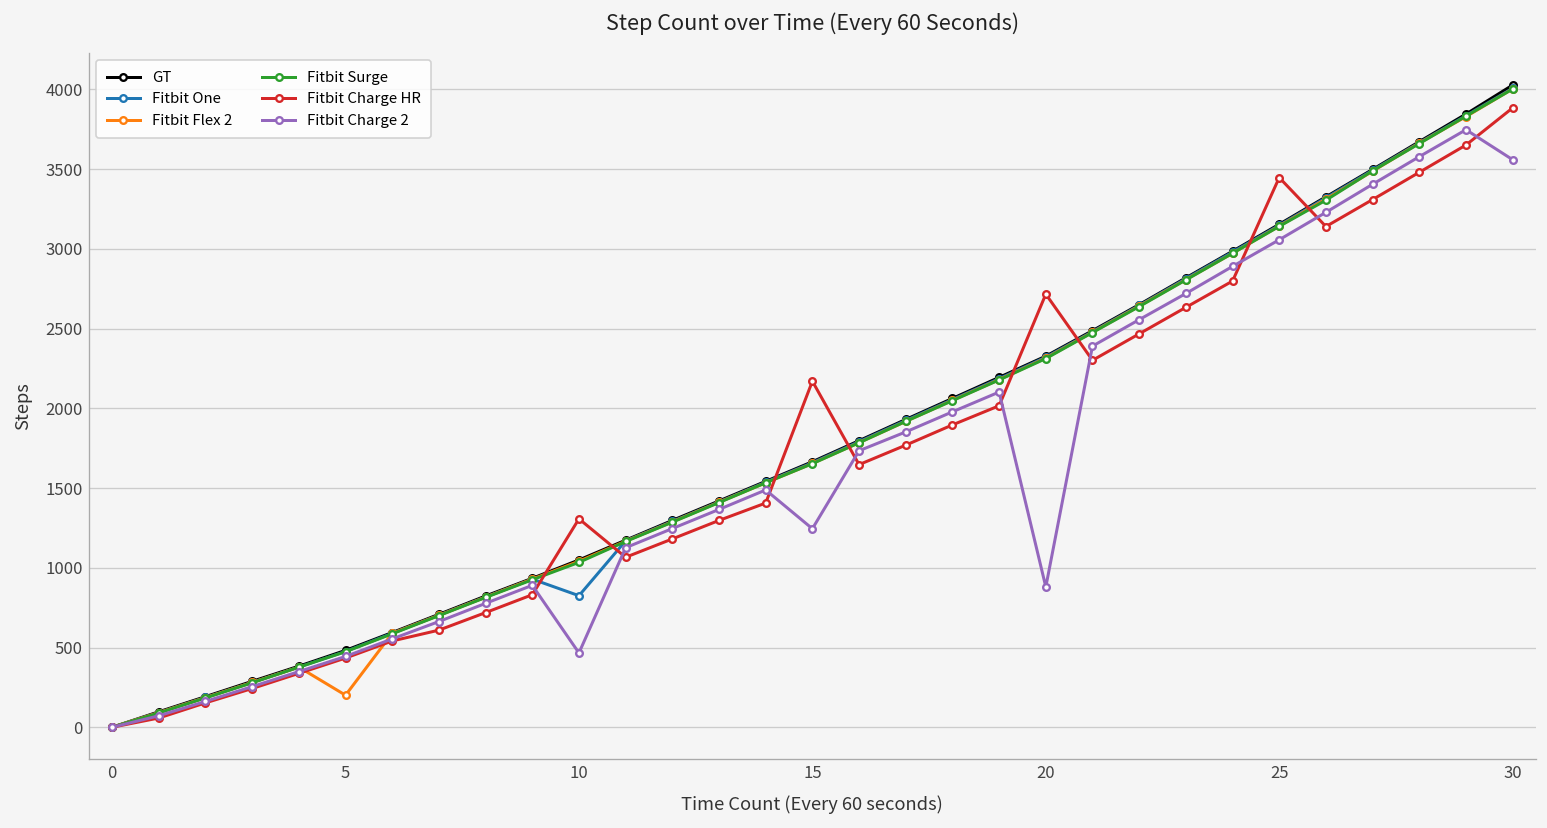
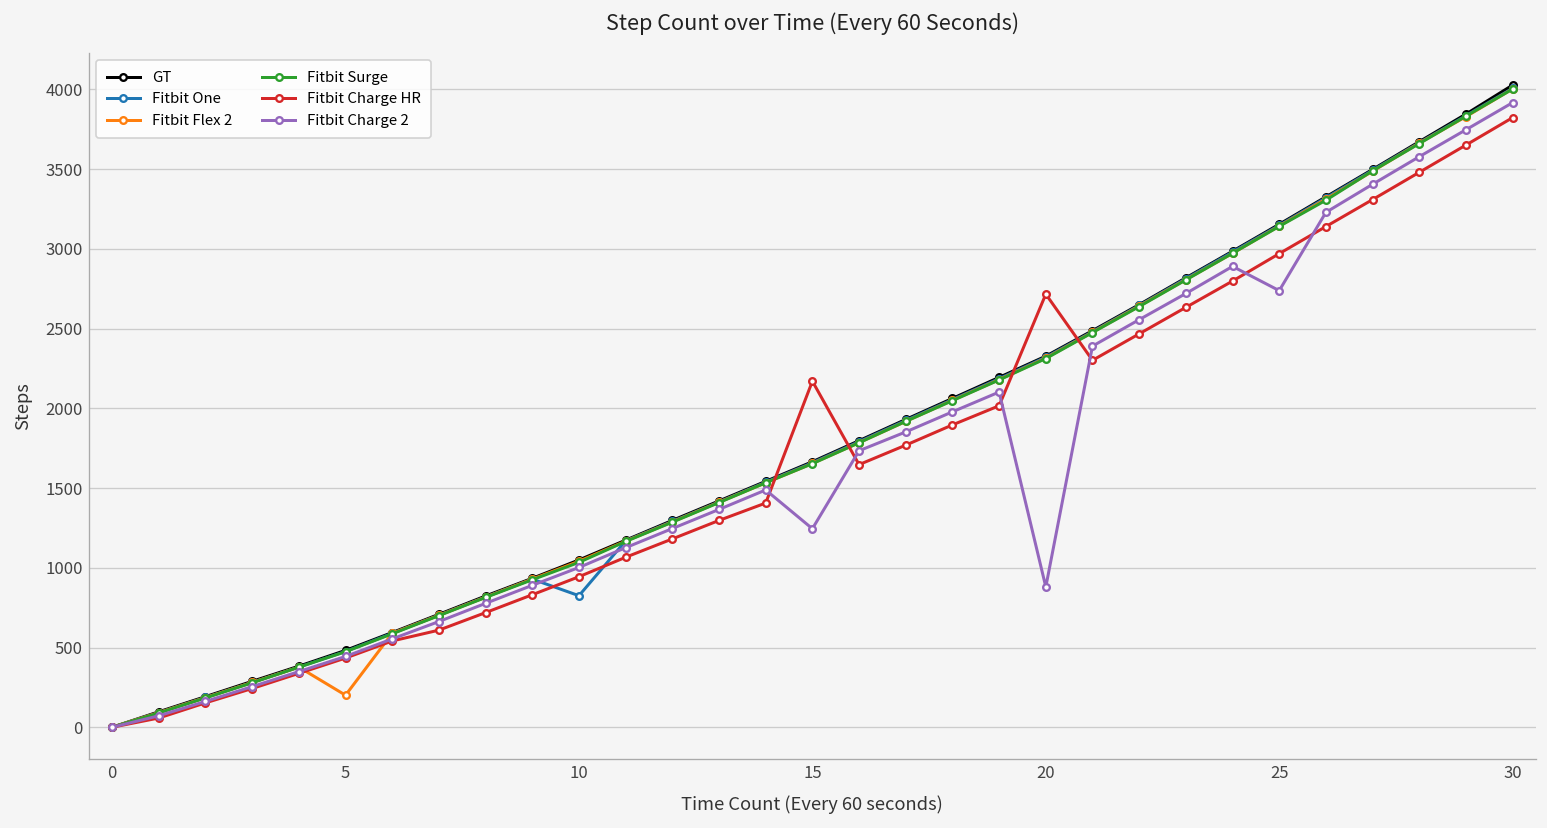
Fitbit Charge HR, 10: 1310 -> 940
Fitbit Charge 2, 10: 470 -> 1000
Fitbit Charge HR, 25: 3450 -> 2970
Fitbit Charge 2, 25: 3060 -> 2740
Fitbit Charge HR, 30: 3880 -> 3820
Fitbit Charge 2, 30: 3560 -> 3920
